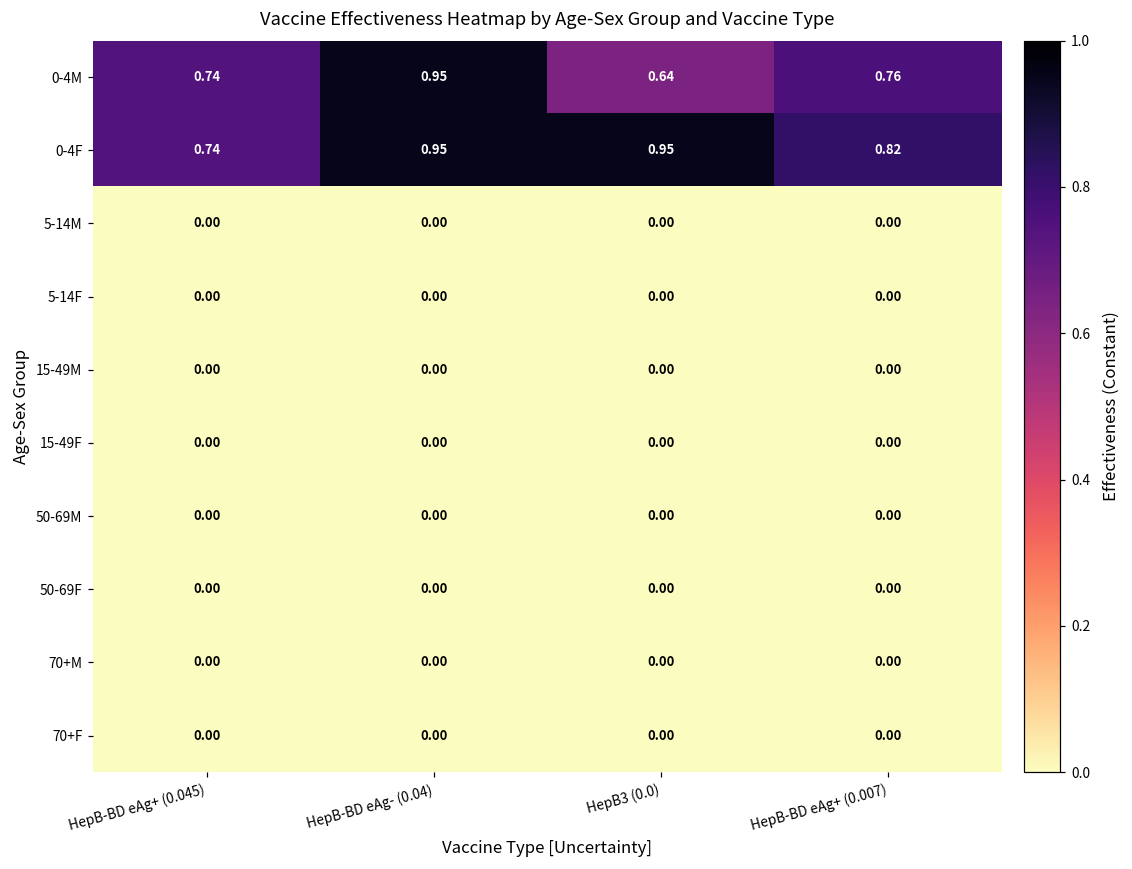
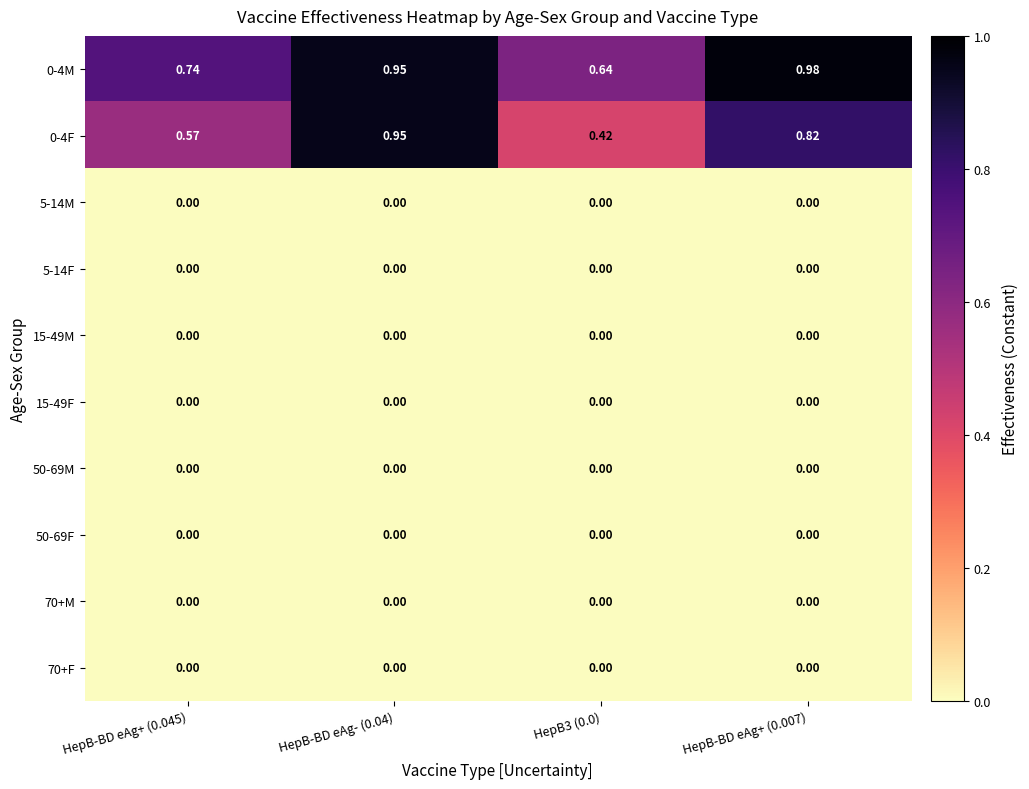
0-4M, HepB-BD eAg+ (0.007): 0.76 -> 0.98
0-4F, HepB-BD eAg+ (0.045): 0.74 -> 0.57
0-4F, HepB3 (0.0): 0.95 -> 0.42
